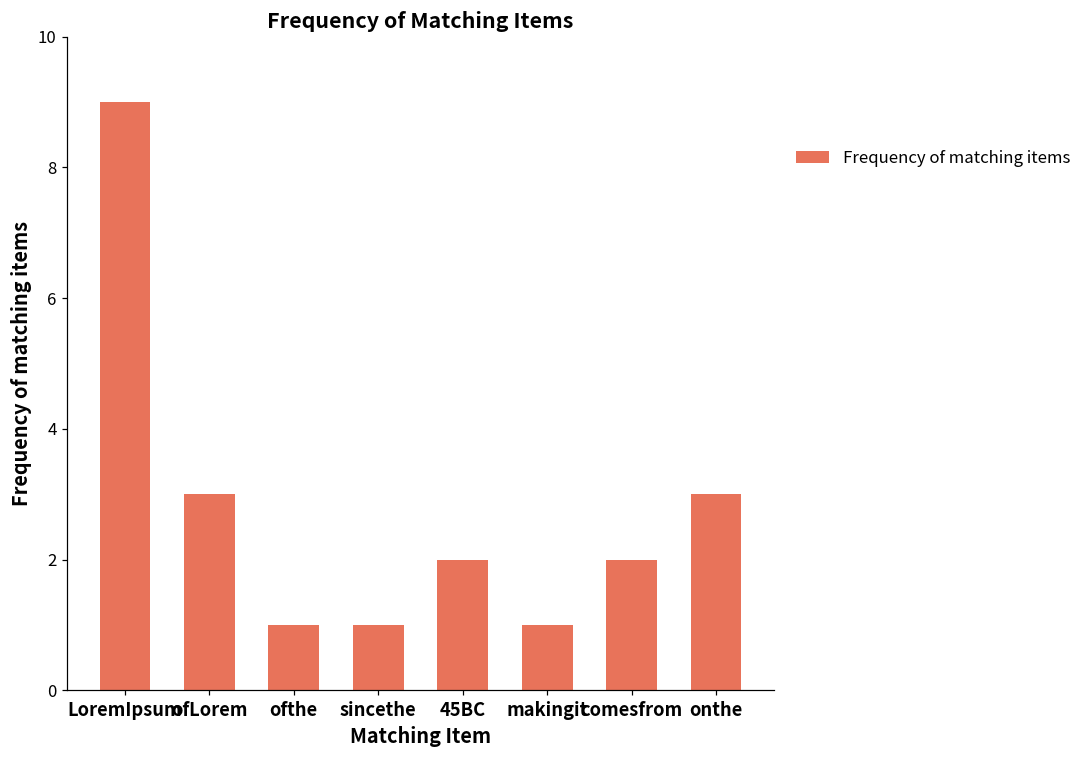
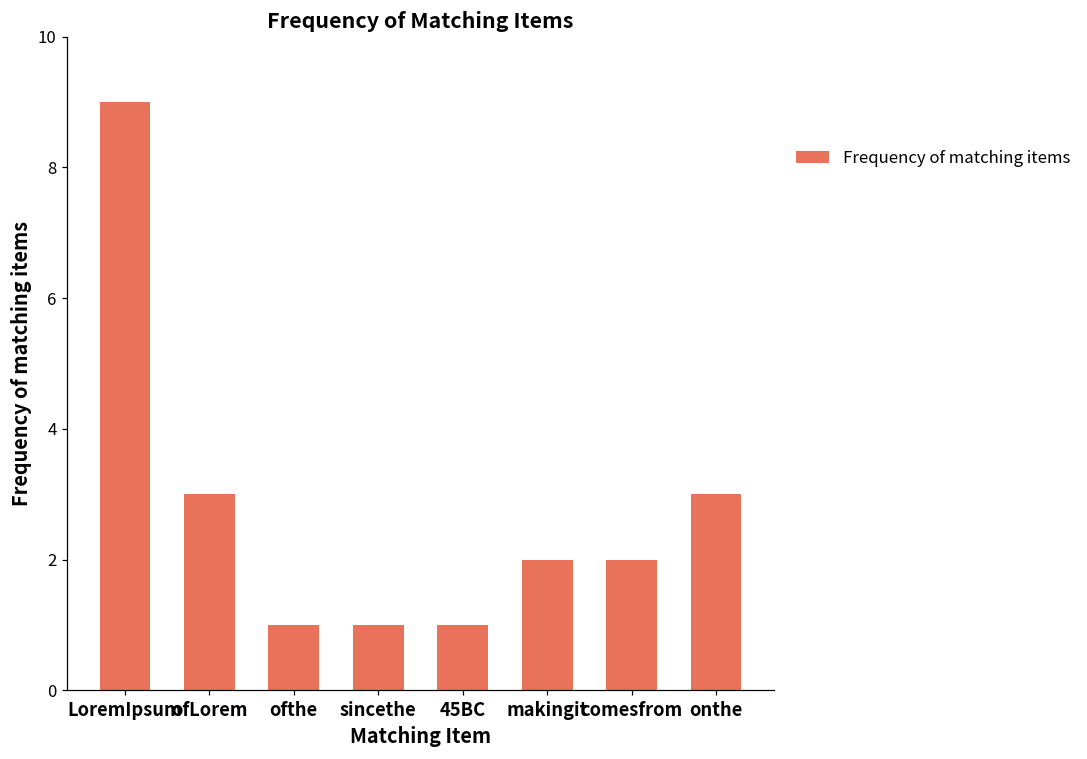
45BC: 2 -> 1
makingit: 1 -> 2
